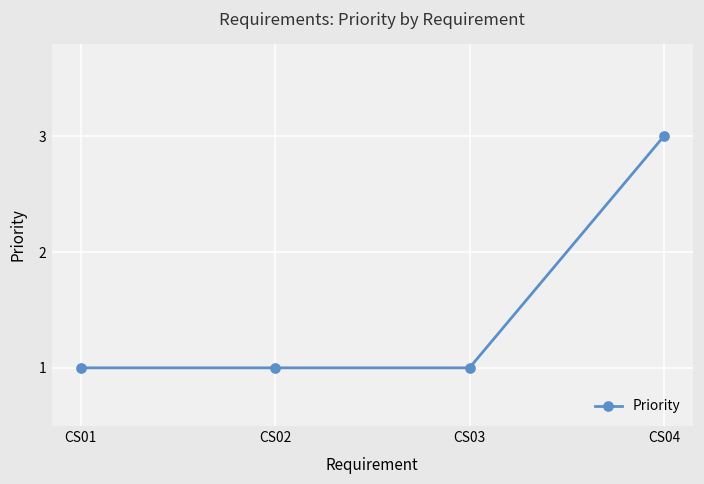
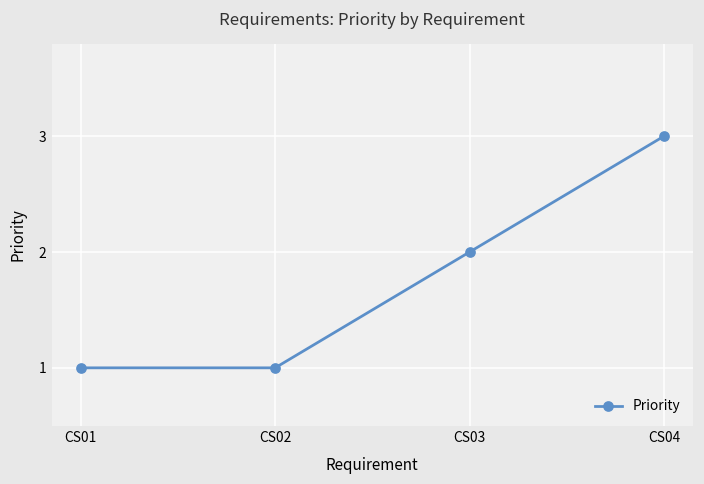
CS03: 1 -> 2
